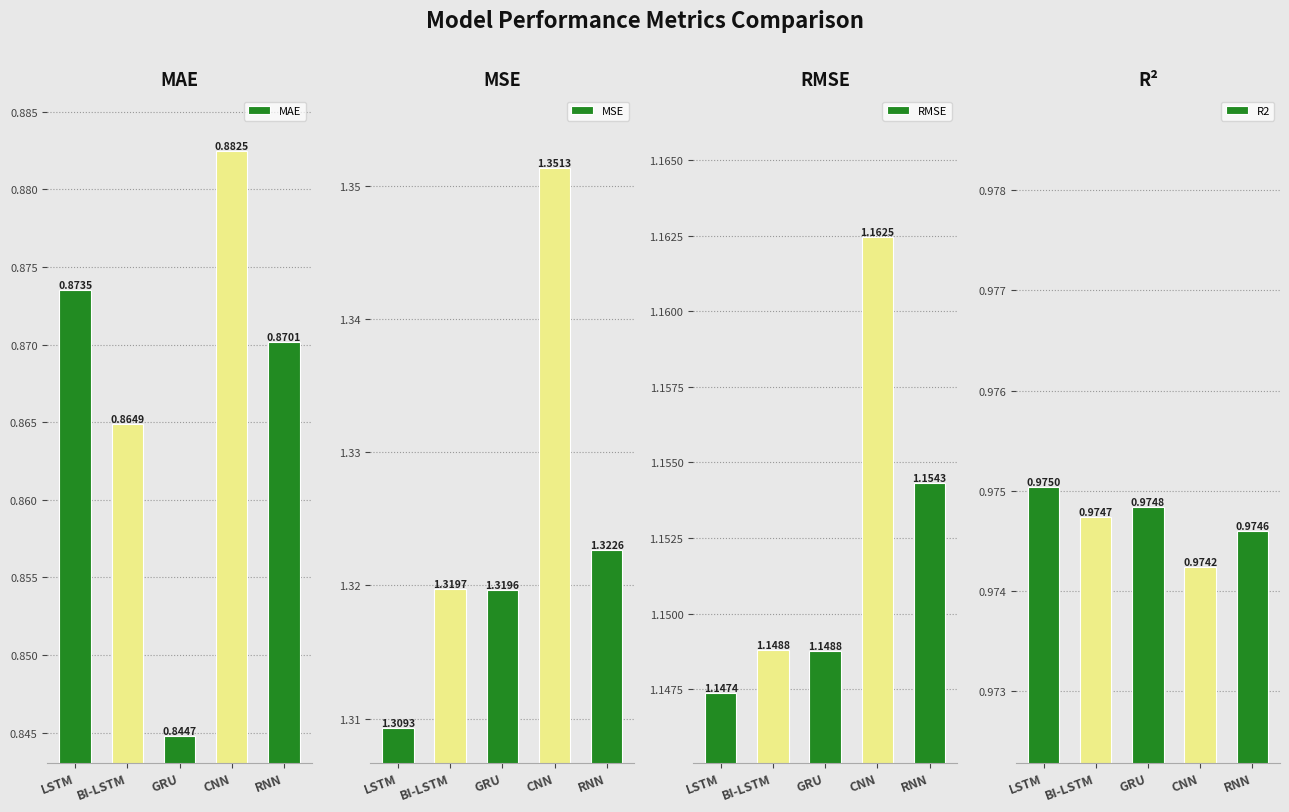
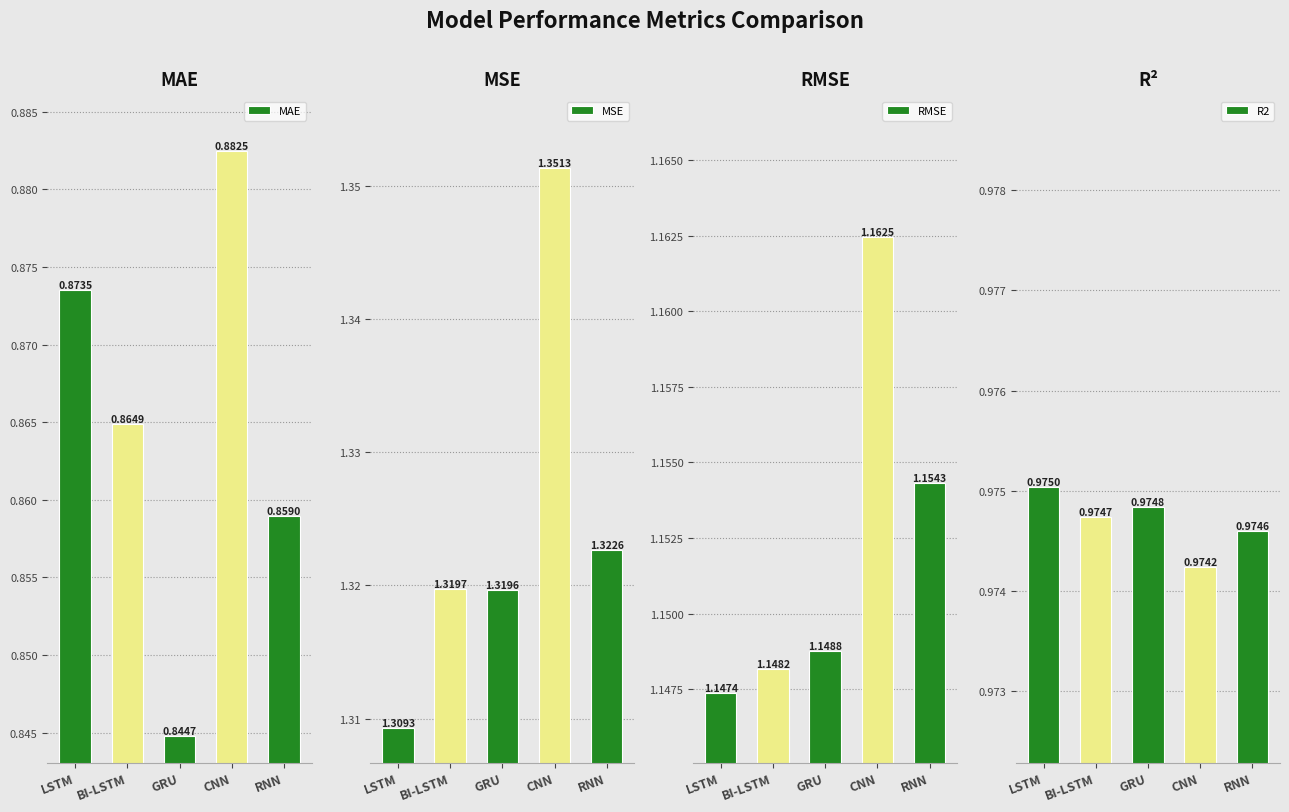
MAE, RNN: 0.8701 -> 0.8590
RMSE, BI-LSTM: 1.1488 -> 1.1482
